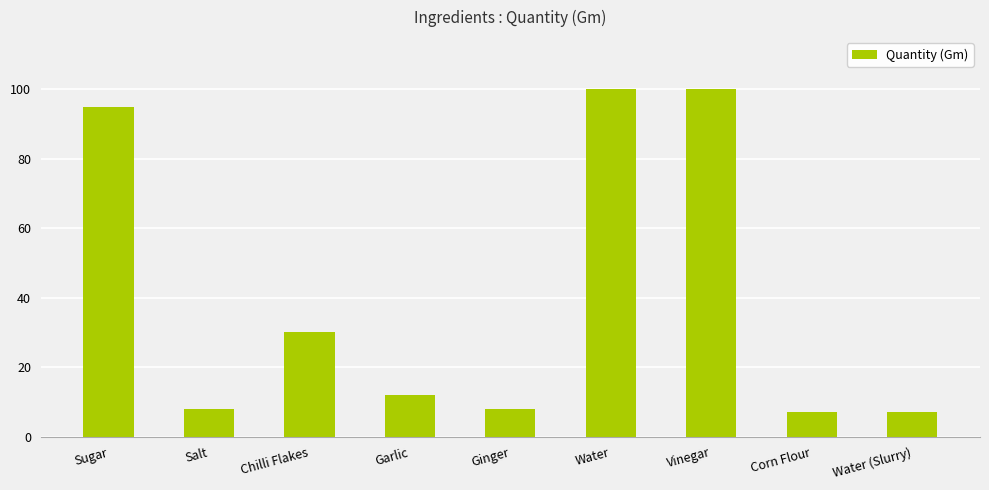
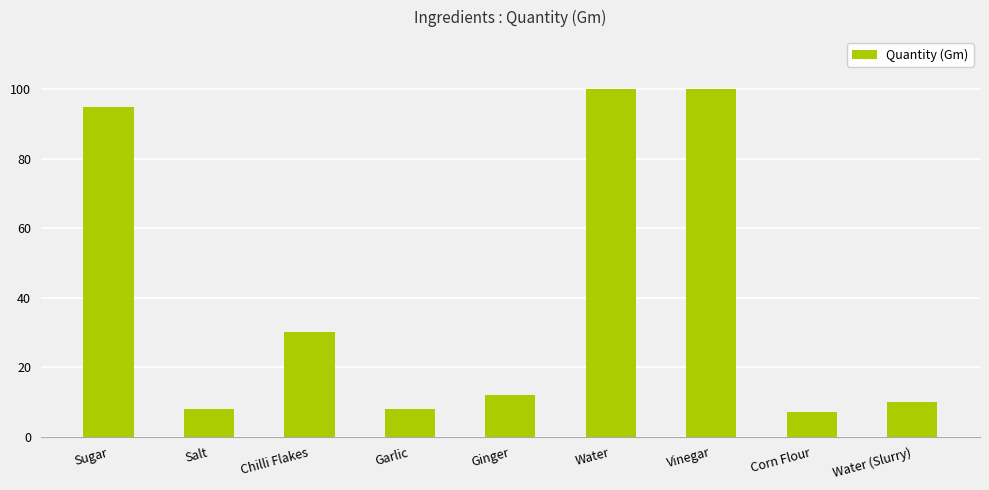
Garlic: 12 -> 8
Ginger: 8 -> 12
Water (Slurry): 7 -> 10
